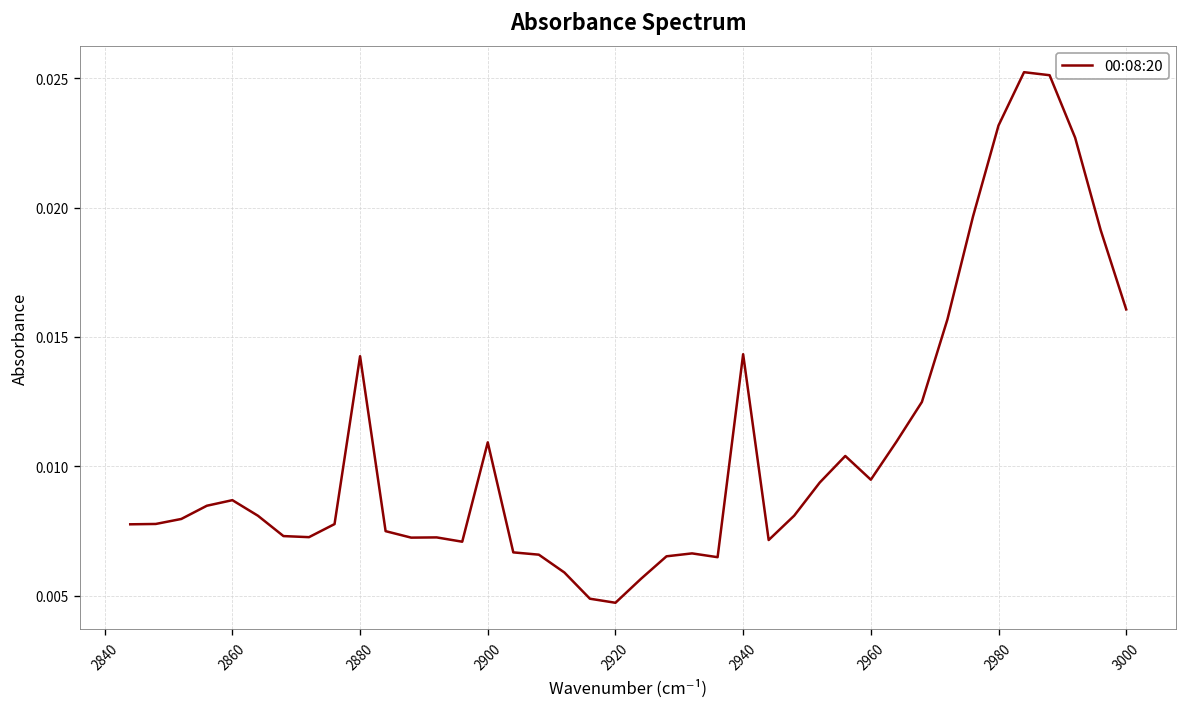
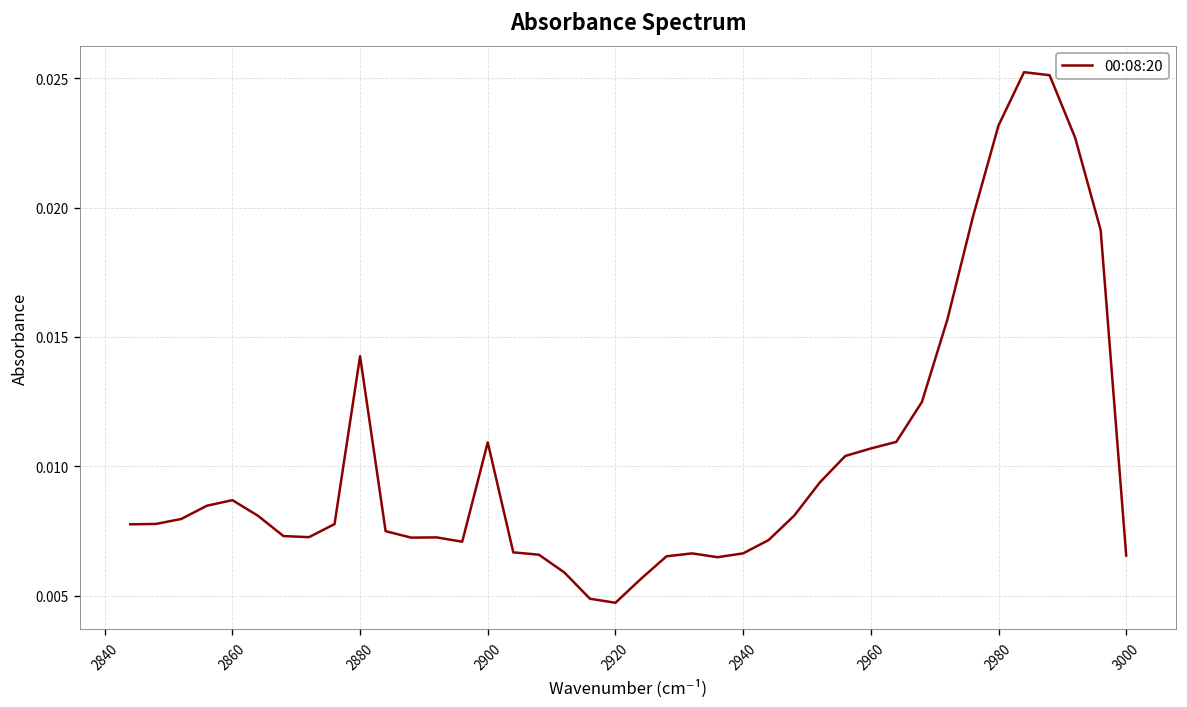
2940: 0.0143 -> 0.0066
2960: 0.0095 -> 0.0107
3000: 0.0161 -> 0.0066
